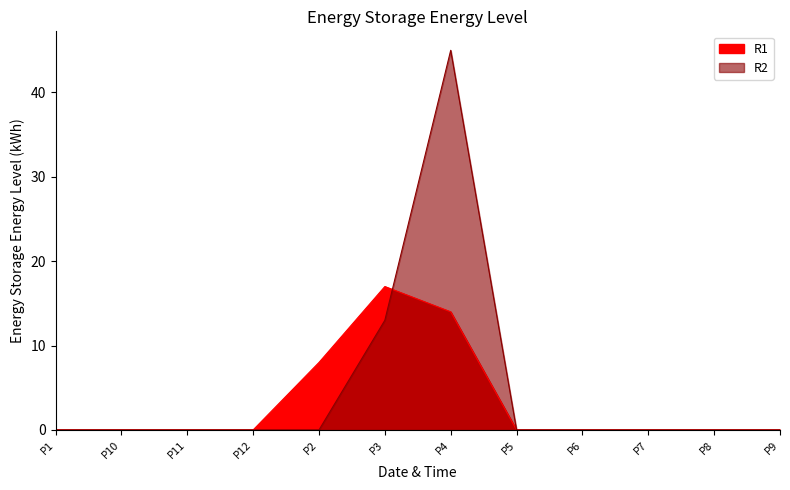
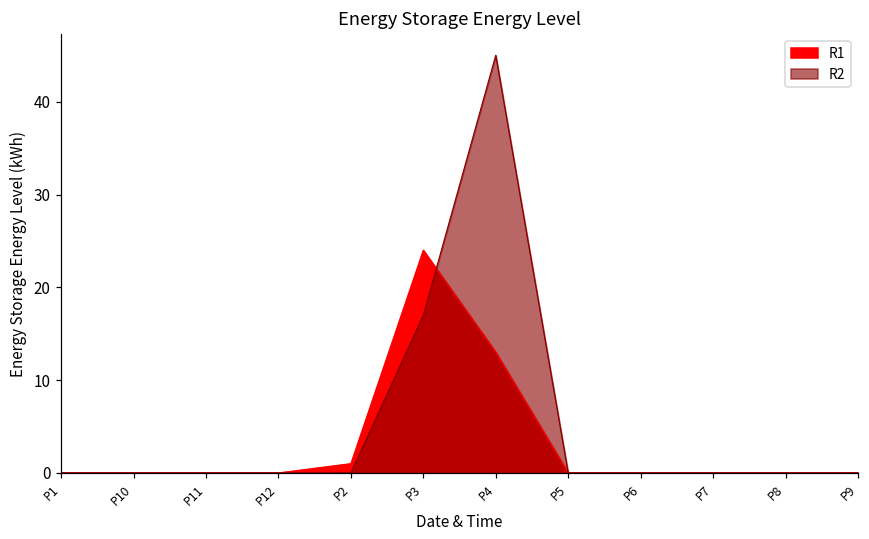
R1, P2: 8 -> 1
R1, P3: 17 -> 24
R2, P3: 13 -> 17
R1, P4: 14 -> 13
